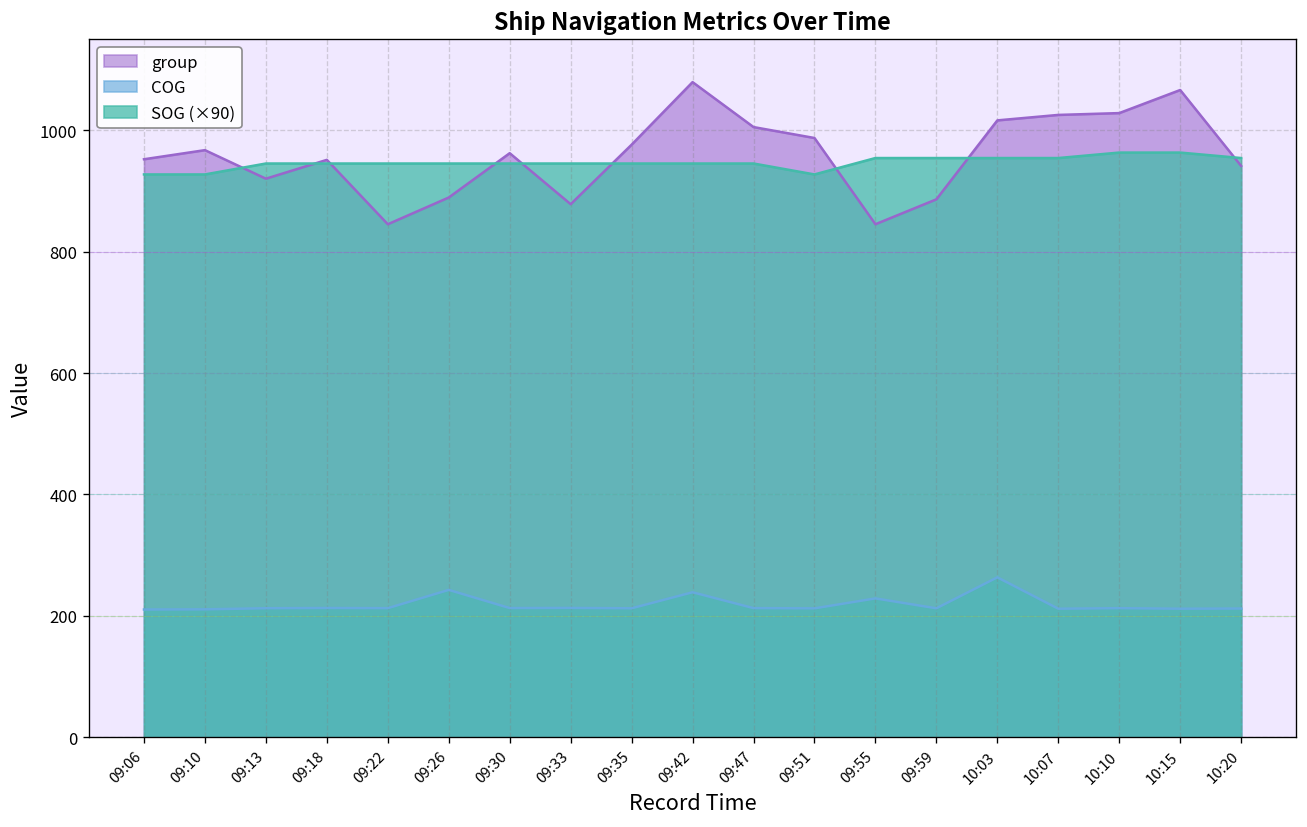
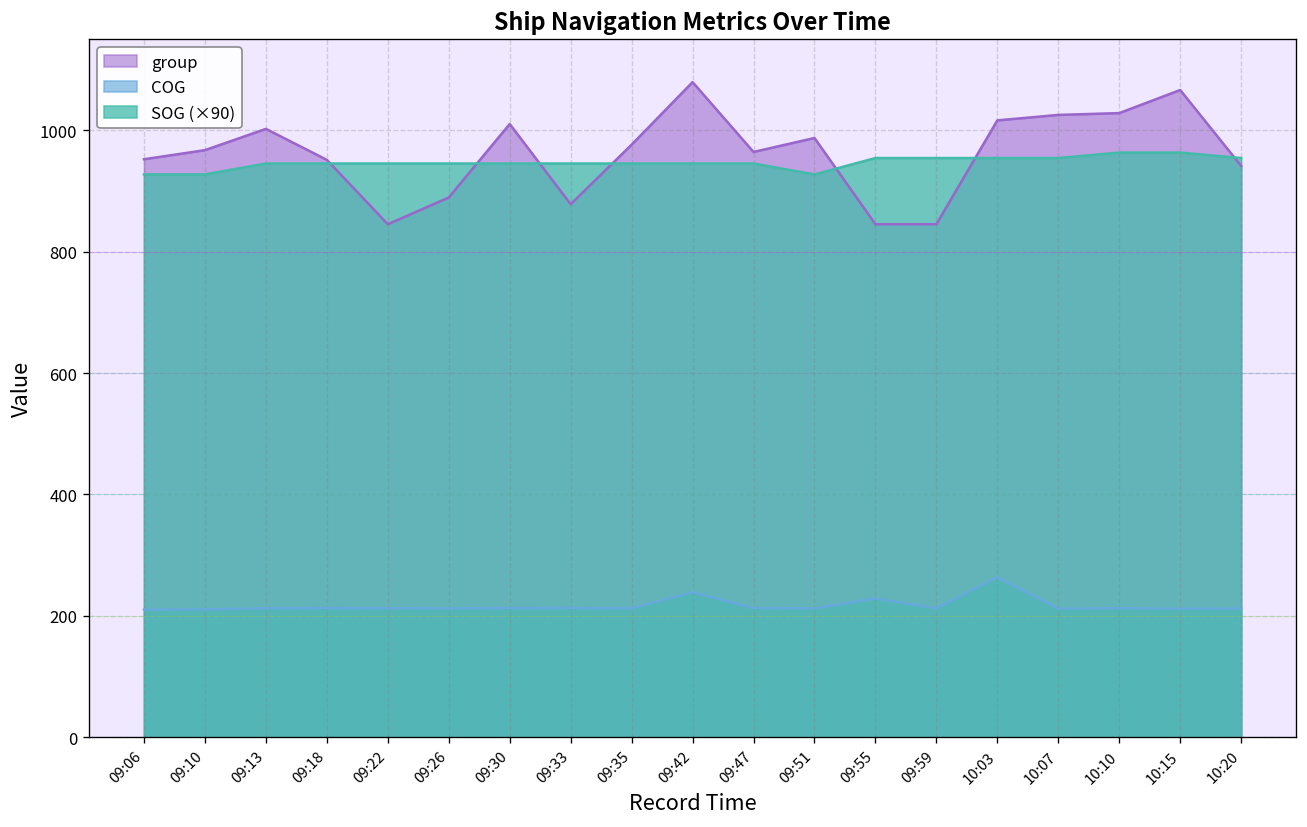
group, 09:13: 920 -> 1000
COG, 09:26: 240 -> 210
group, 09:30: 960 -> 1010
group, 09:47: 1010 -> 960
group, 09:59: 890 -> 850
